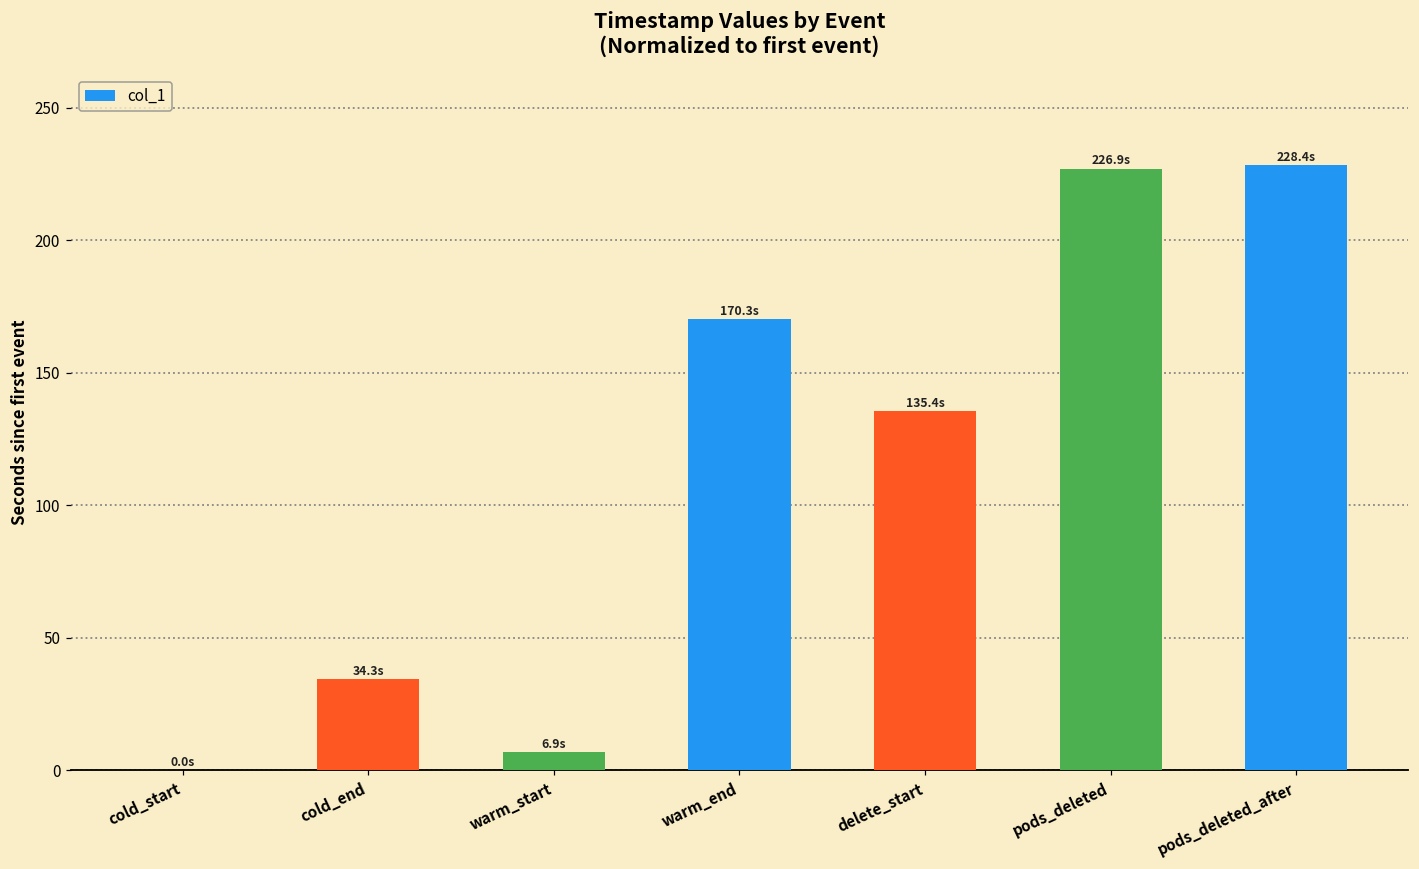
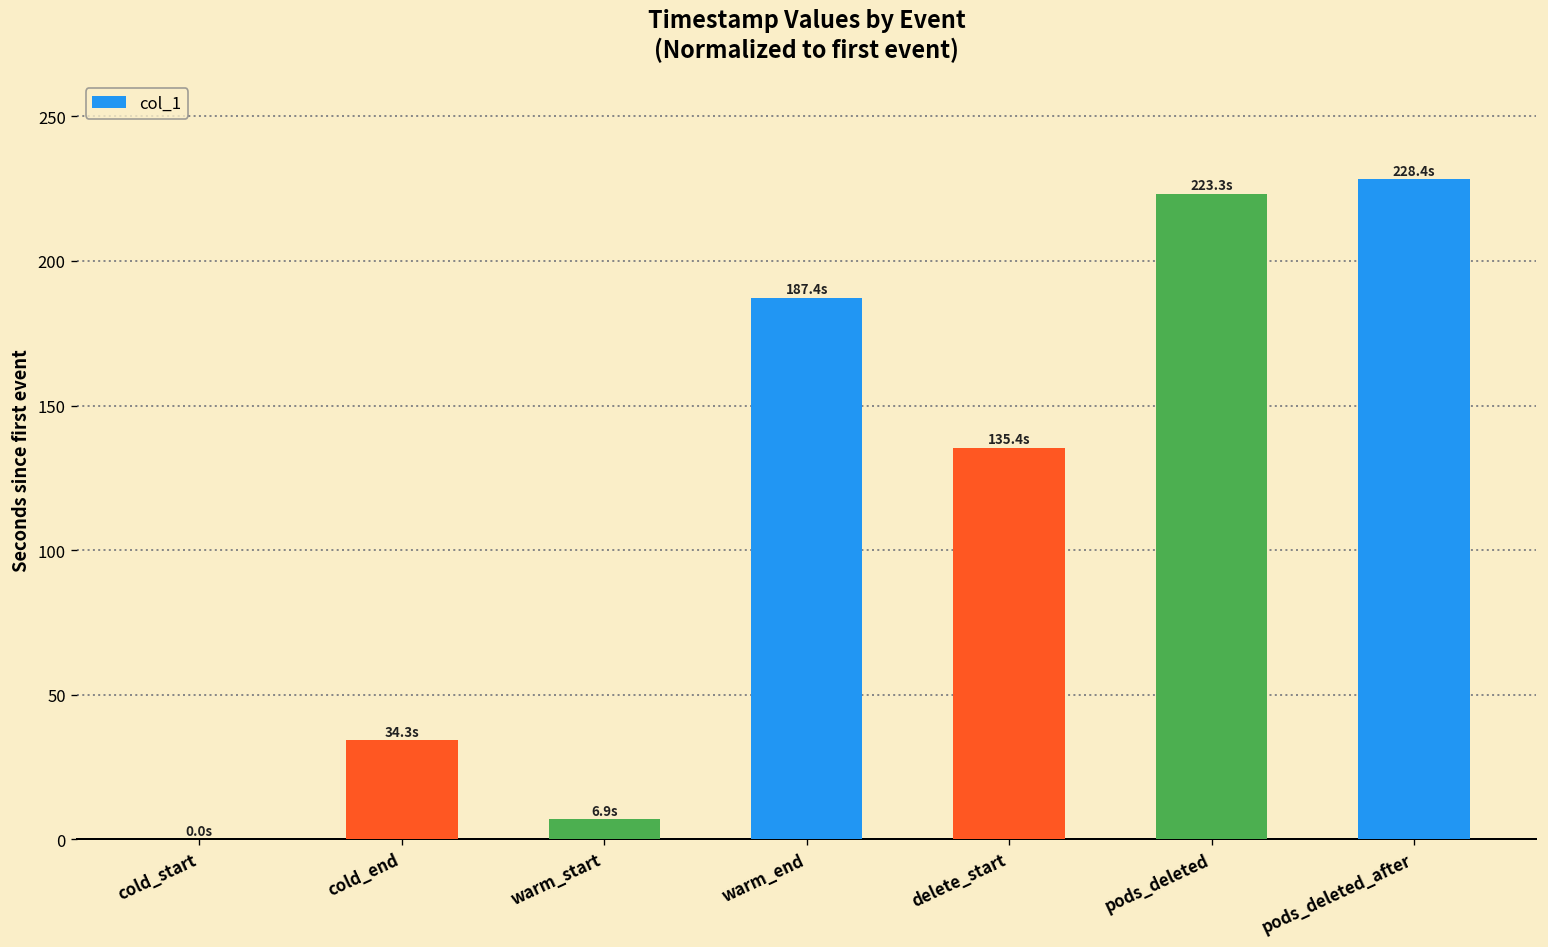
warm_end: 170.3s -> 187.4s
pods_deleted: 226.9s -> 223.3s
